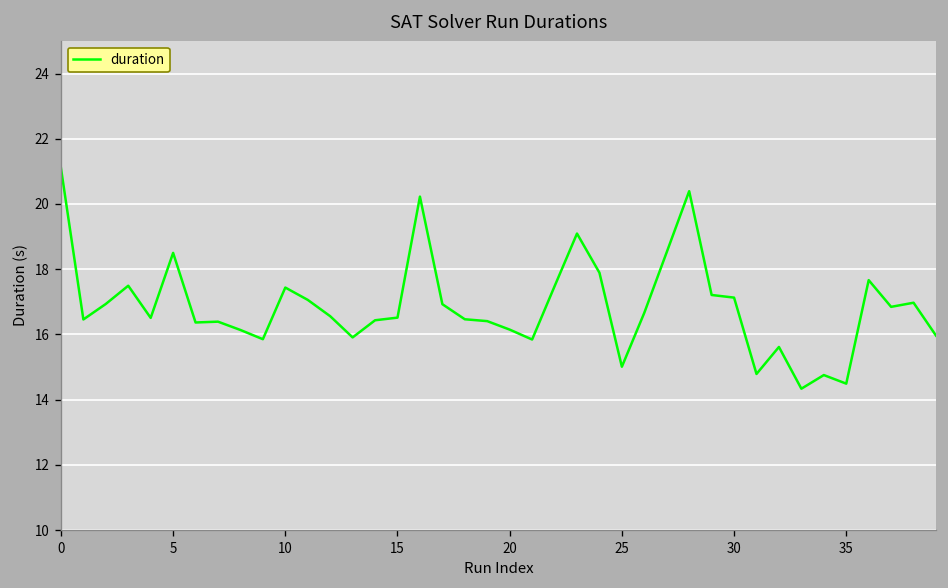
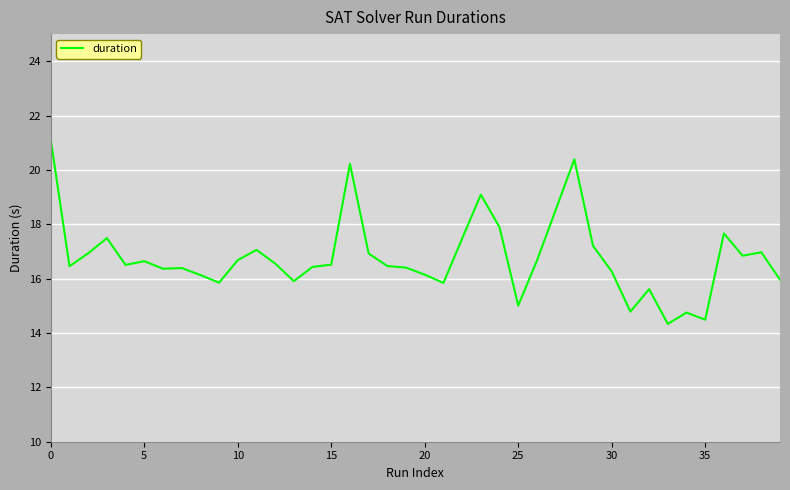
5: 18.5 -> 16.6
10: 17.4 -> 16.7
30: 17.1 -> 16.3
